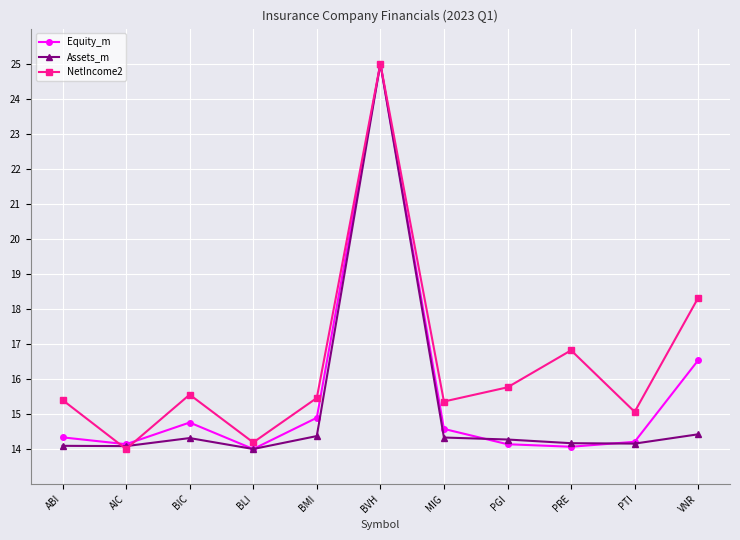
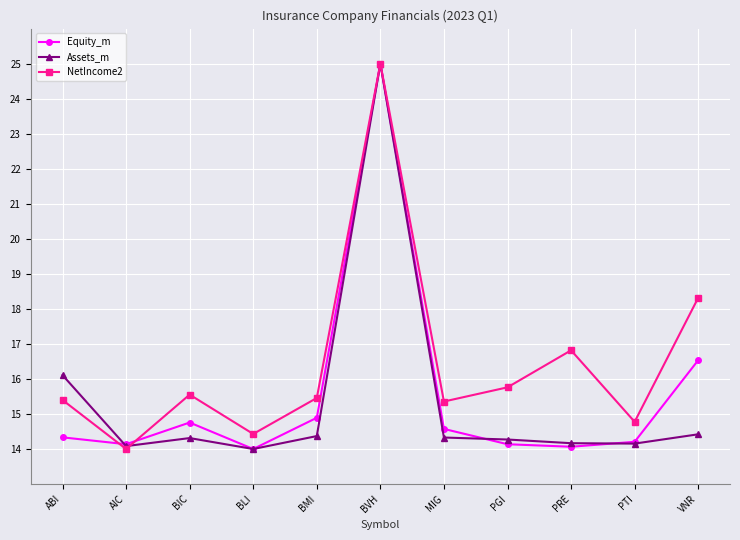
Assets_m, ABI: 14.1 -> 16.1
NetIncome2, BLI: 14.2 -> 14.4
NetIncome2, PTI: 15.1 -> 14.8
